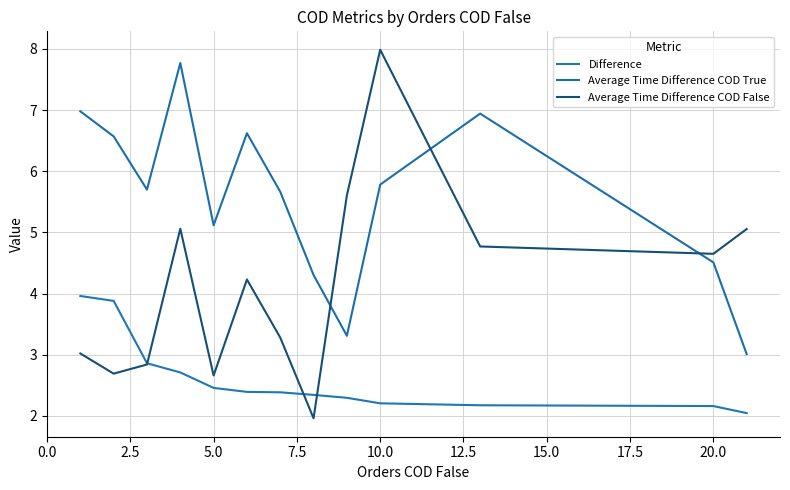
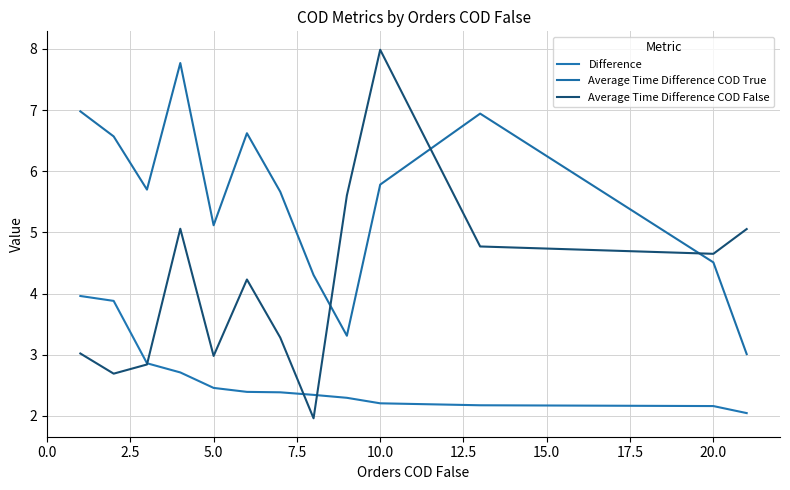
Average Time Difference COD False, 5.0: 2.7 -> 3.0
